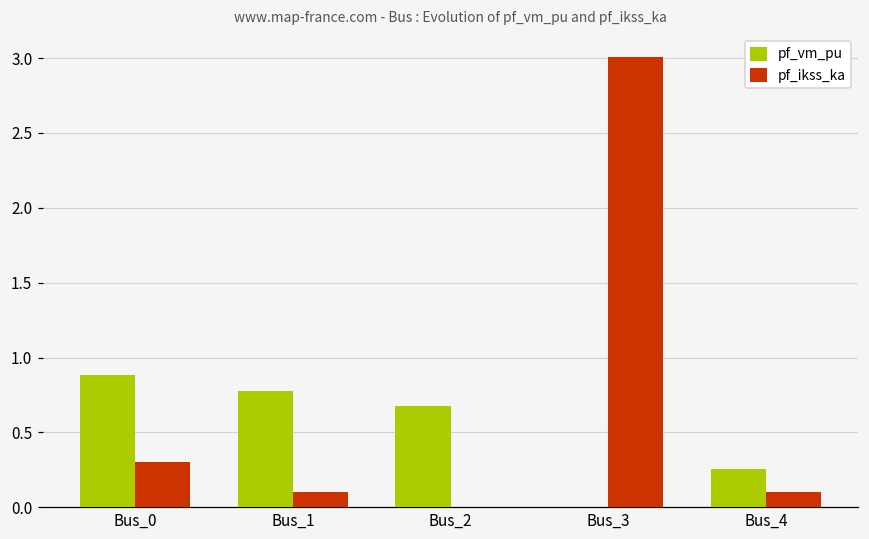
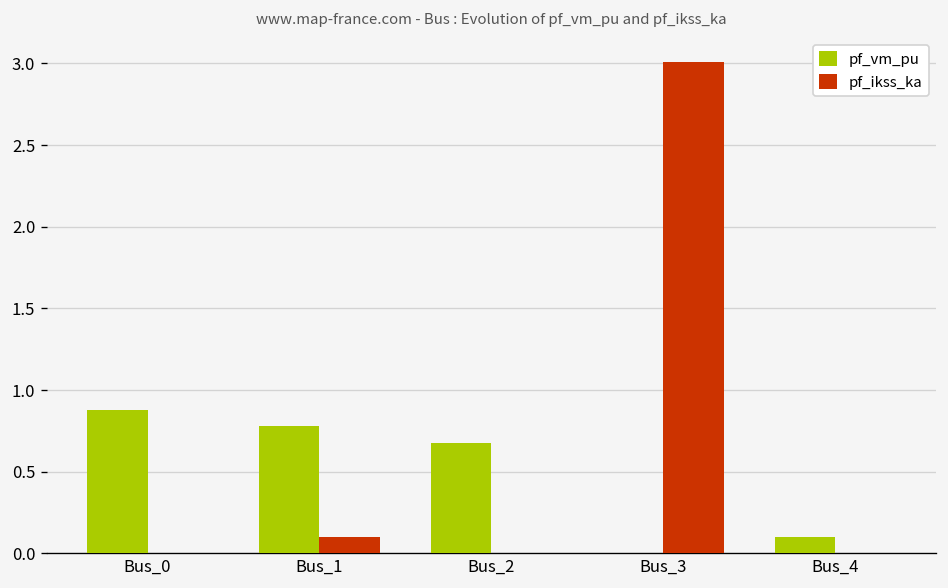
pf_ikss_ka, Bus_0: 0.3 -> 0.0
pf_vm_pu, Bus_4: 0.25 -> 0.10
pf_ikss_ka, Bus_4: 0.1 -> 0.0
